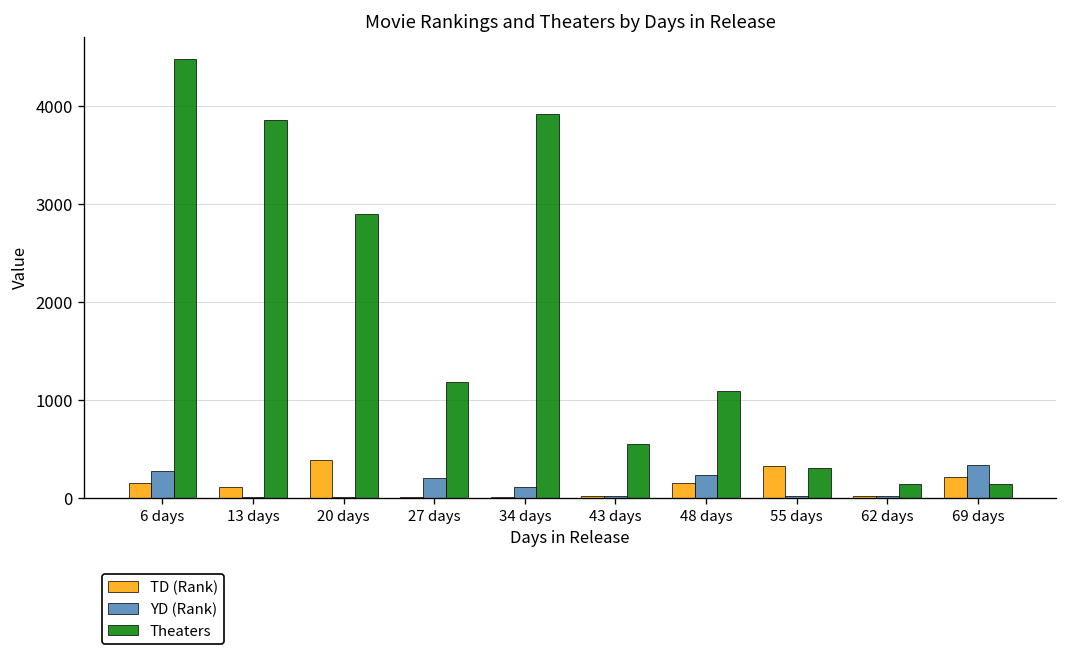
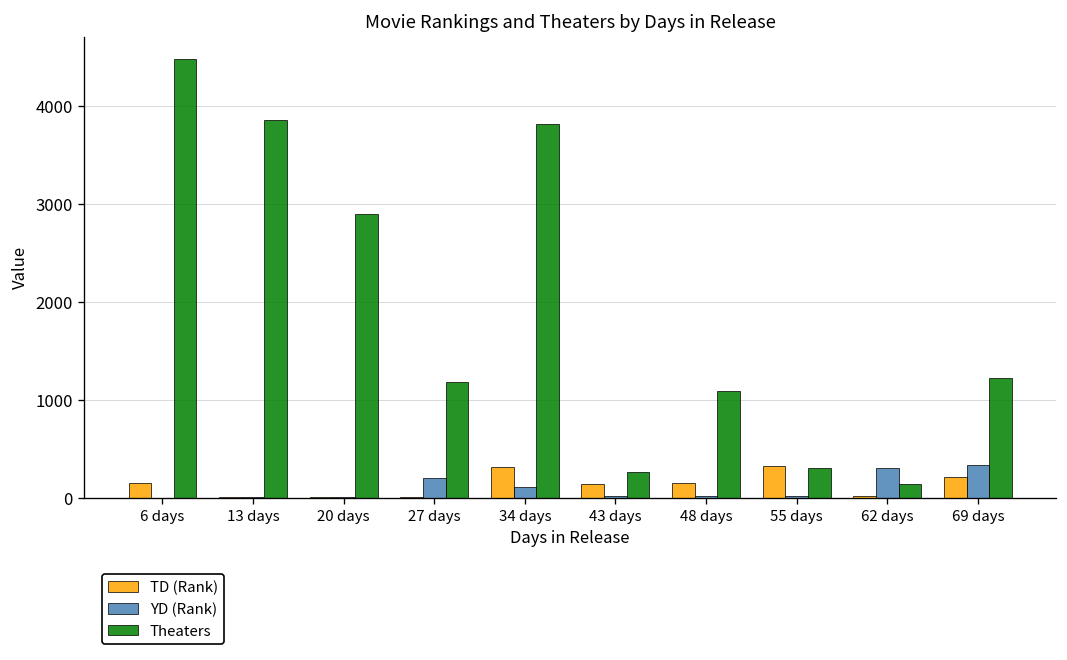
YD (Rank), 6 days: 300 -> 0
TD (Rank), 13 days: 100 -> 0
TD (Rank), 20 days: 400 -> 0
TD (Rank), 34 days: 0 -> 300
Theaters, 34 days: 3900 -> 3800
TD (Rank), 43 days: 0 -> 100
Theaters, 43 days: 600 -> 300
YD (Rank), 48 days: 200 -> 0
YD (Rank), 62 days: 0 -> 300
Theaters, 69 days: 100 -> 1200
